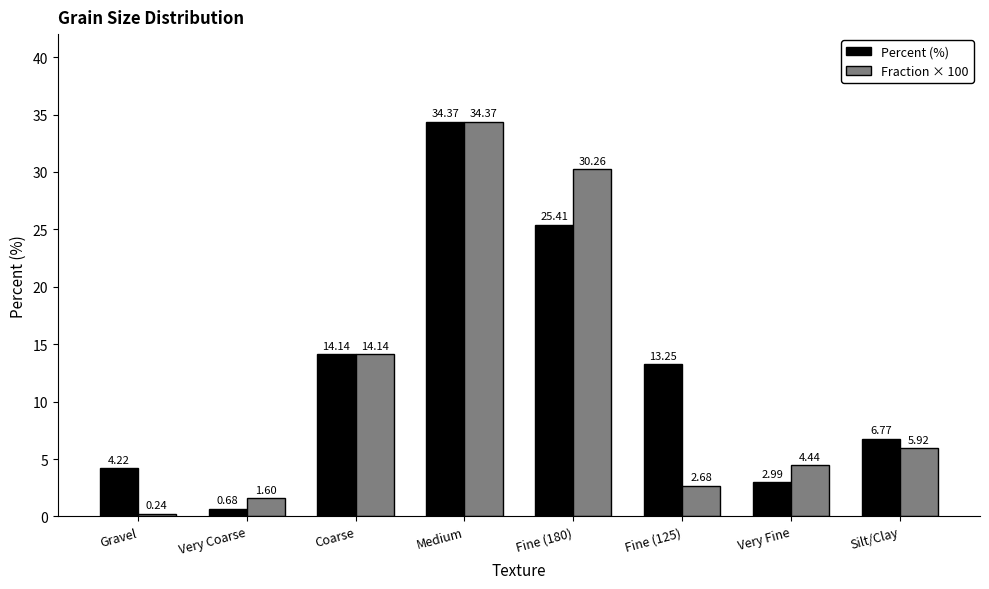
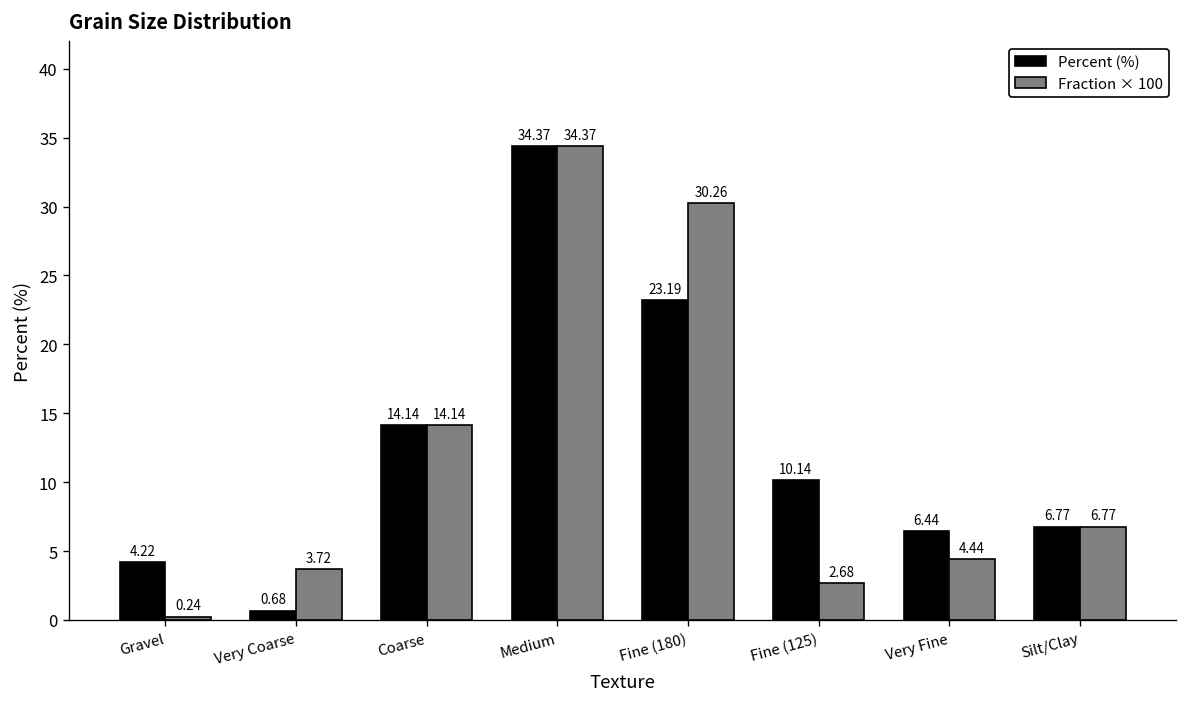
Fraction × 100, Very Coarse: 1.60 -> 3.72
Percent (%), Fine (180): 25.41 -> 23.19
Percent (%), Fine (125): 13.25 -> 10.14
Percent (%), Very Fine: 2.99 -> 6.44
Fraction × 100, Silt/Clay: 5.92 -> 6.77
